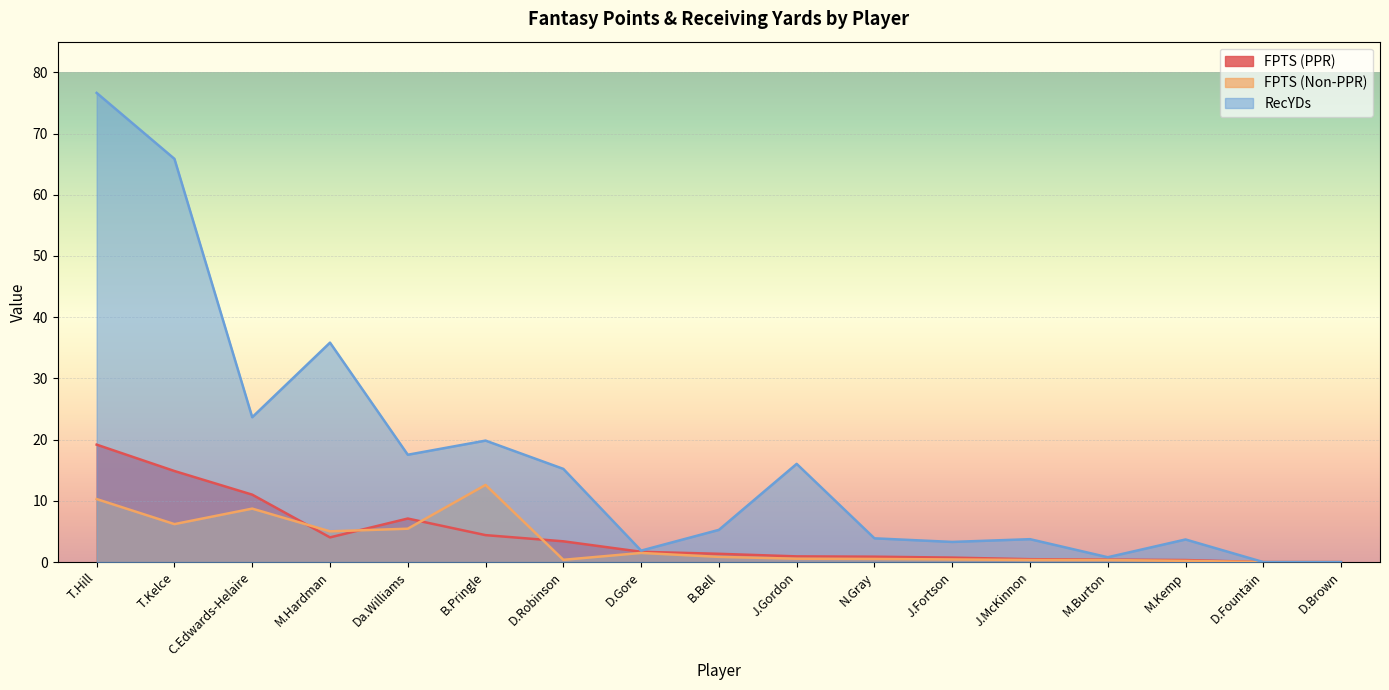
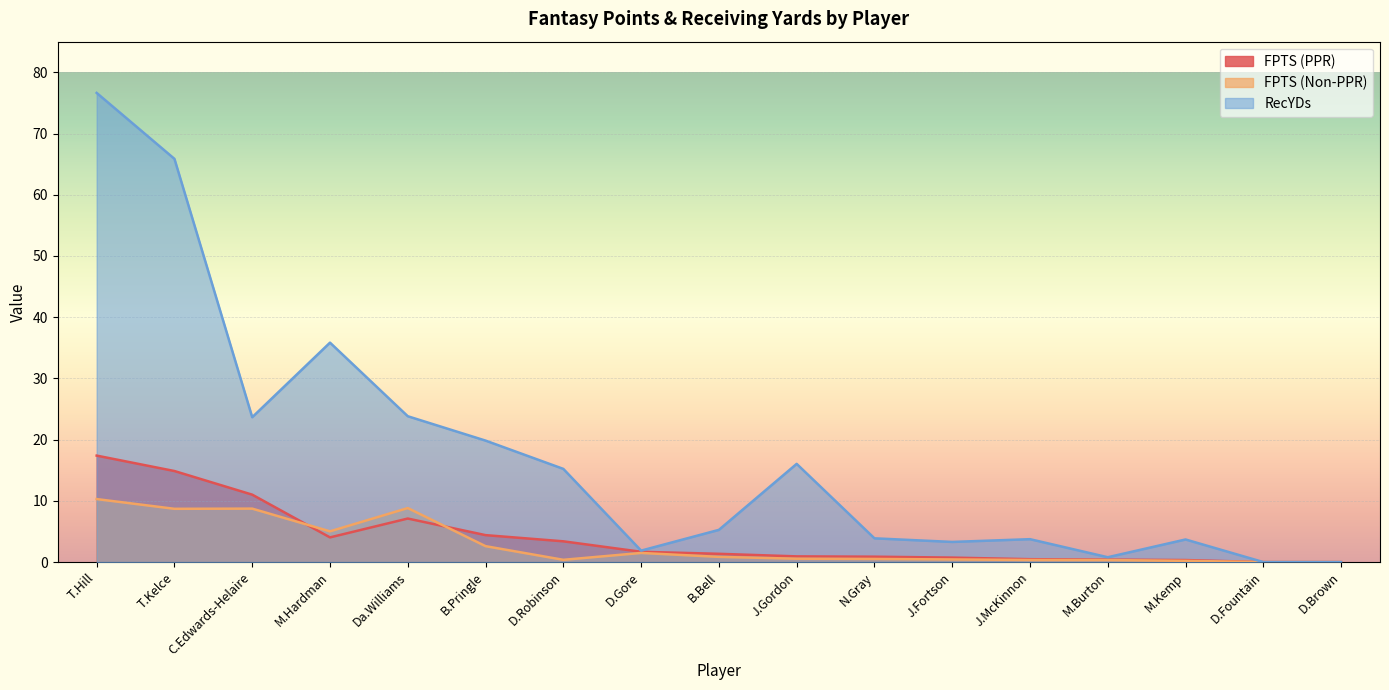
FPTS (PPR), T.Hill: 19 -> 17
FPTS (Non-PPR), T.Kelce: 6 -> 9
FPTS (Non-PPR), Da.Williams: 5 -> 9
RecYDs, Da.Williams: 18 -> 24
FPTS (Non-PPR), B.Pringle: 13 -> 3
